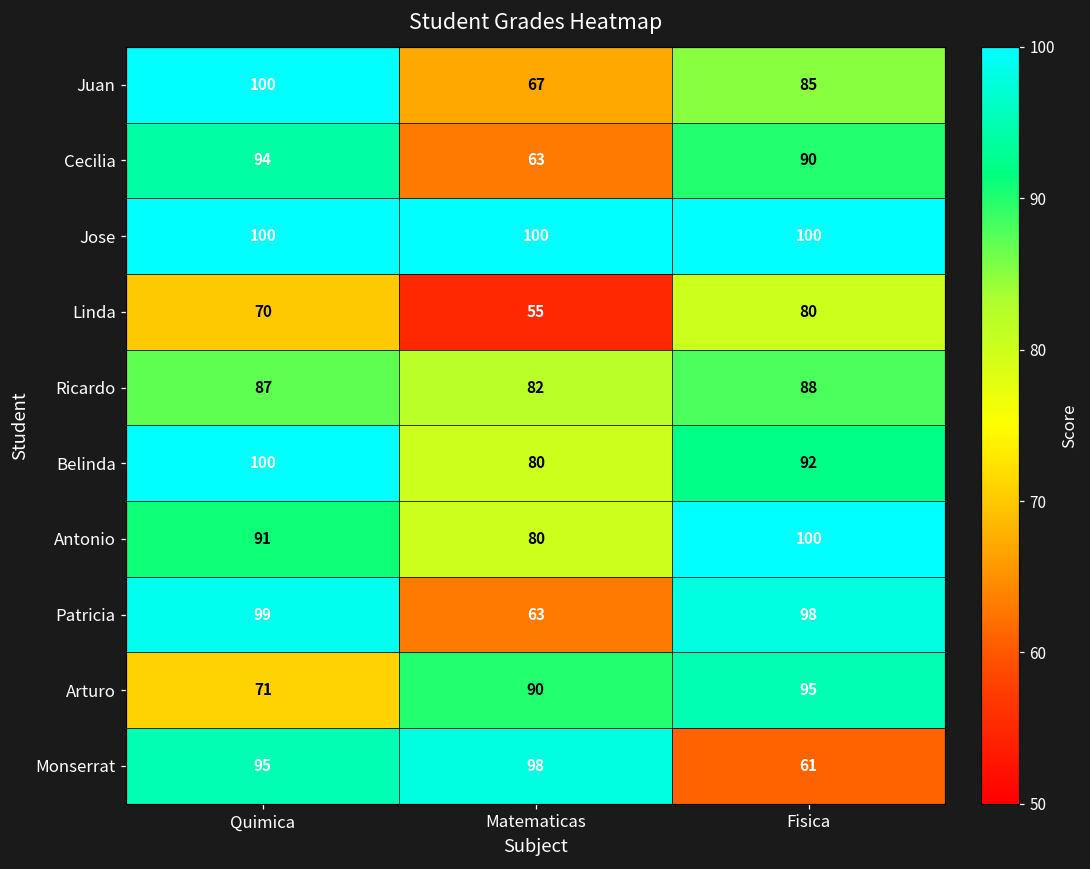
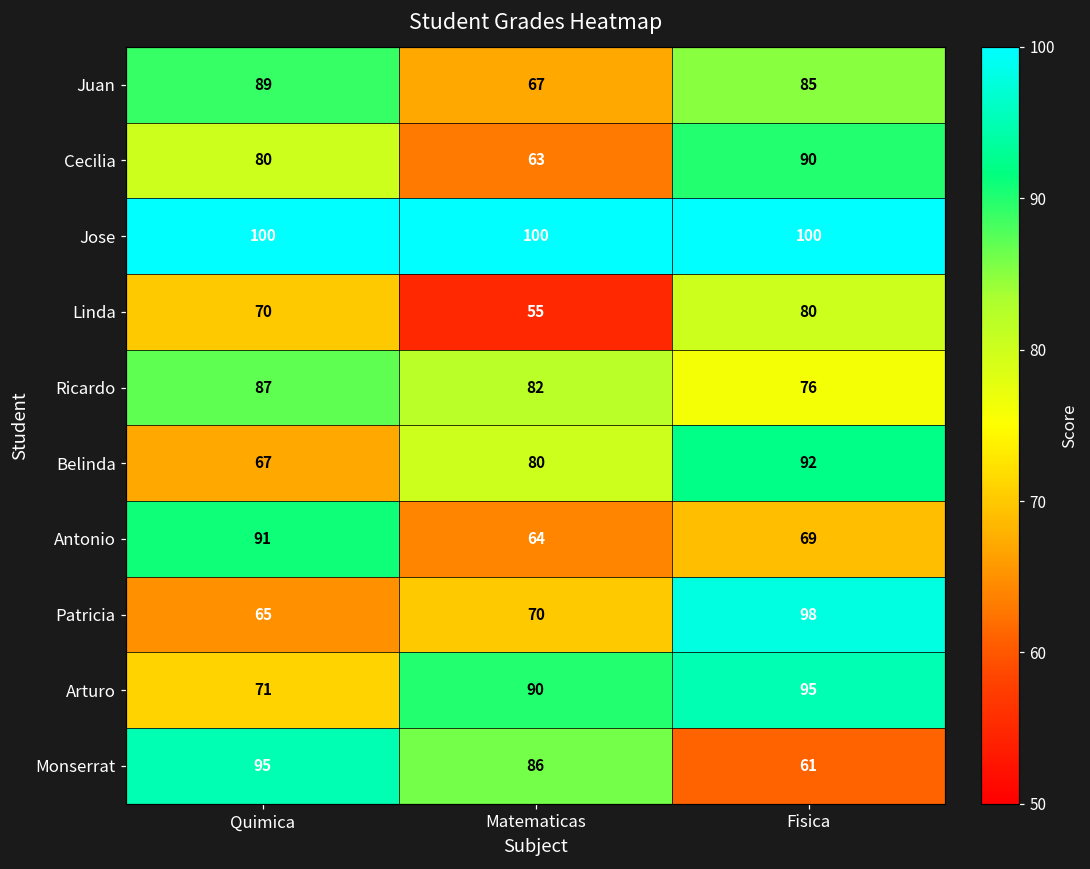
Juan, Quimica: 100 -> 89
Cecilia, Quimica: 94 -> 80
Ricardo, Fisica: 88 -> 76
Belinda, Quimica: 100 -> 67
Antonio, Matematicas: 80 -> 64
Antonio, Fisica: 100 -> 69
Patricia, Quimica: 99 -> 65
Patricia, Matematicas: 63 -> 70
Monserrat, Matematicas: 98 -> 86
